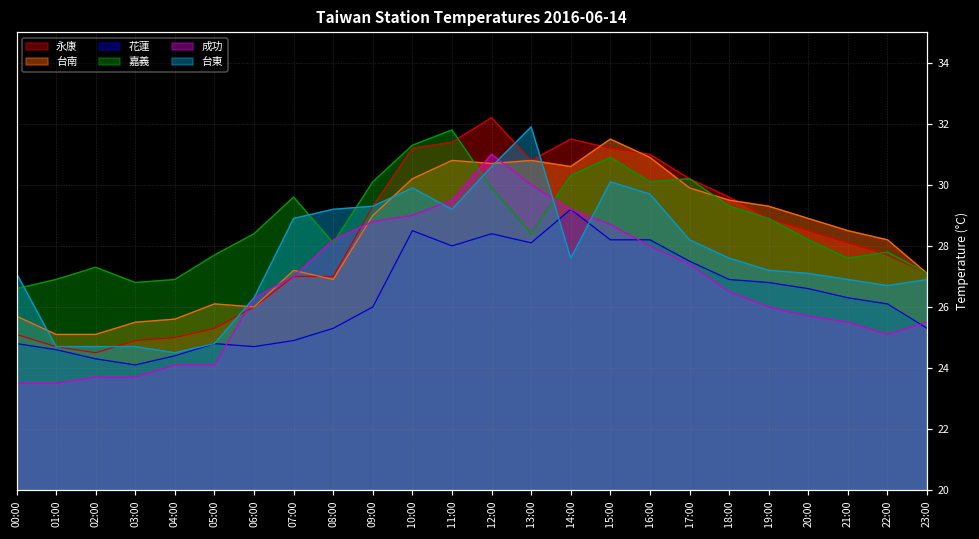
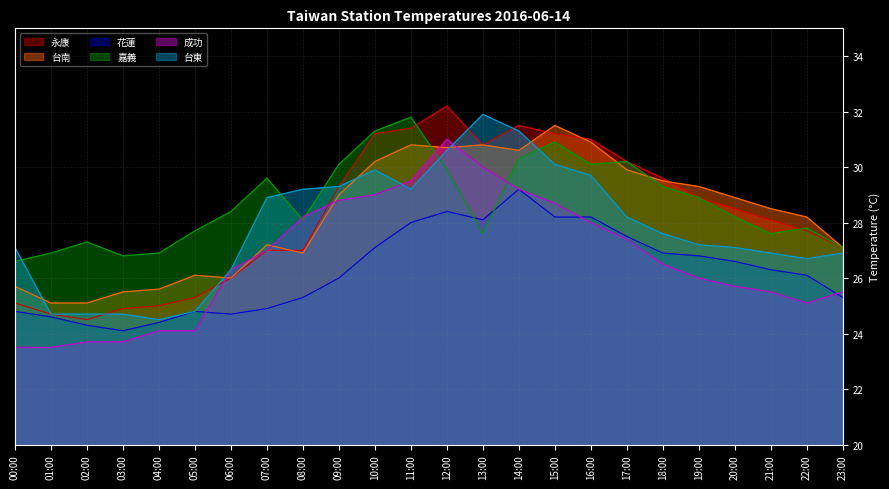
花蓮, 10:00: 28.5 -> 27.1
嘉義, 13:00: 28.4 -> 27.6
台東, 14:00: 27.6 -> 31.3
